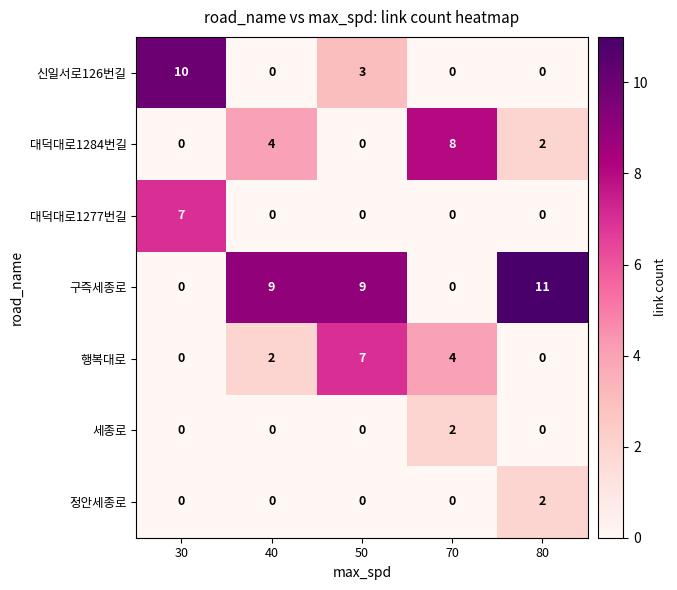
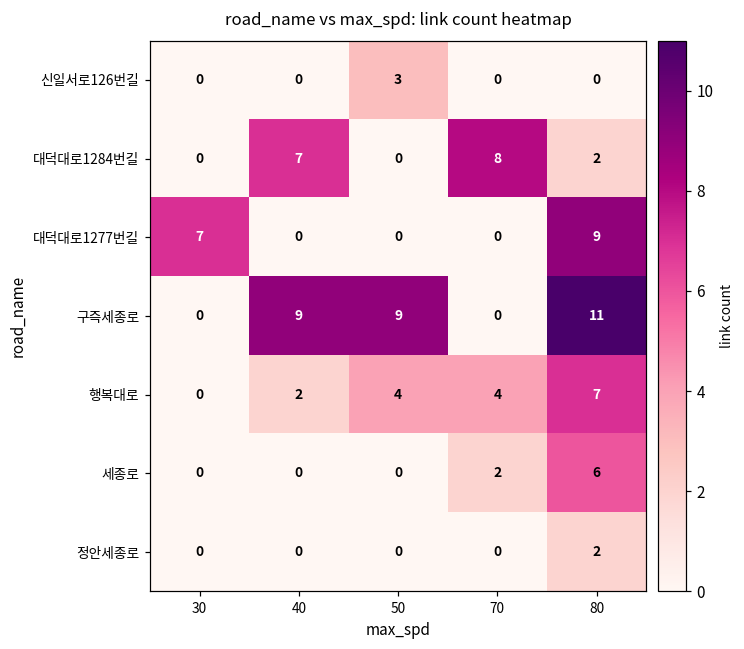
신일서로126번길, 30: 10 -> 0
대덕대로1284번길, 40: 4 -> 7
대덕대로1277번길, 80: 0 -> 9
행복대로, 50: 7 -> 4
행복대로, 80: 0 -> 7
세종로, 80: 0 -> 6
